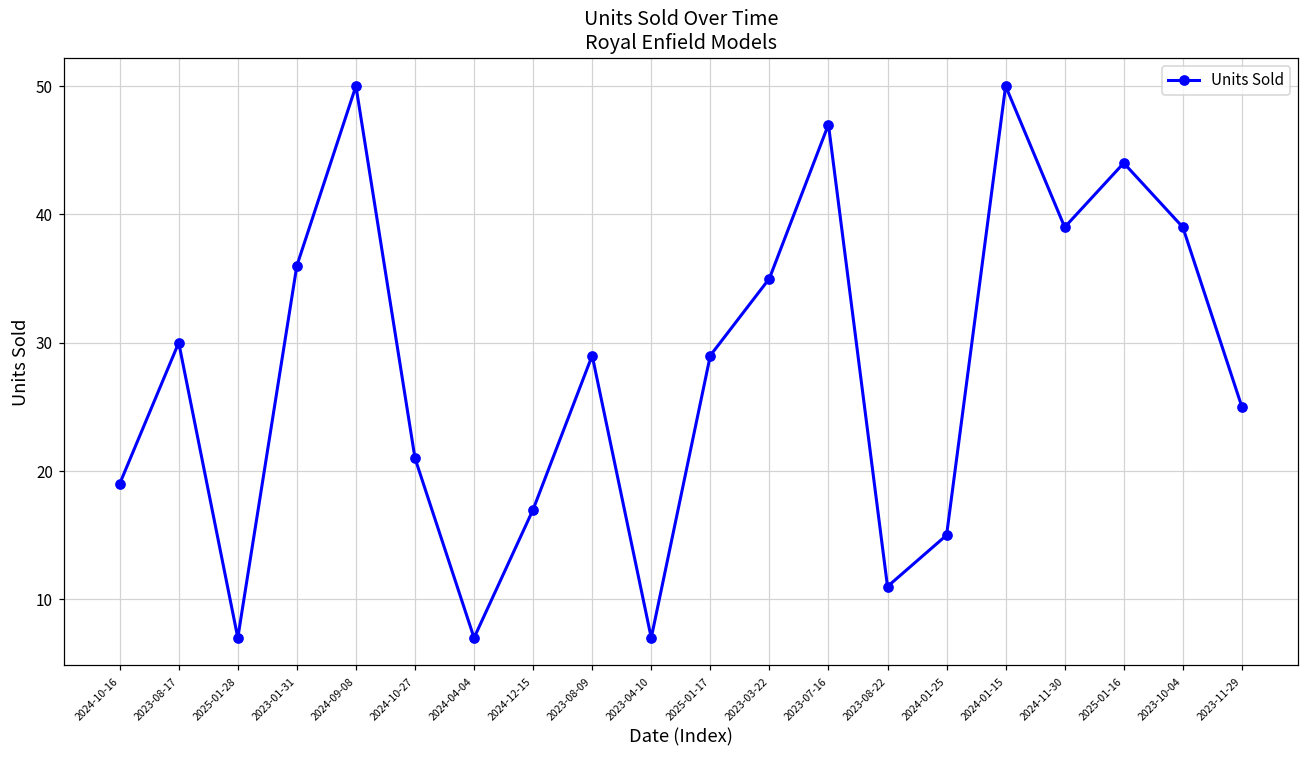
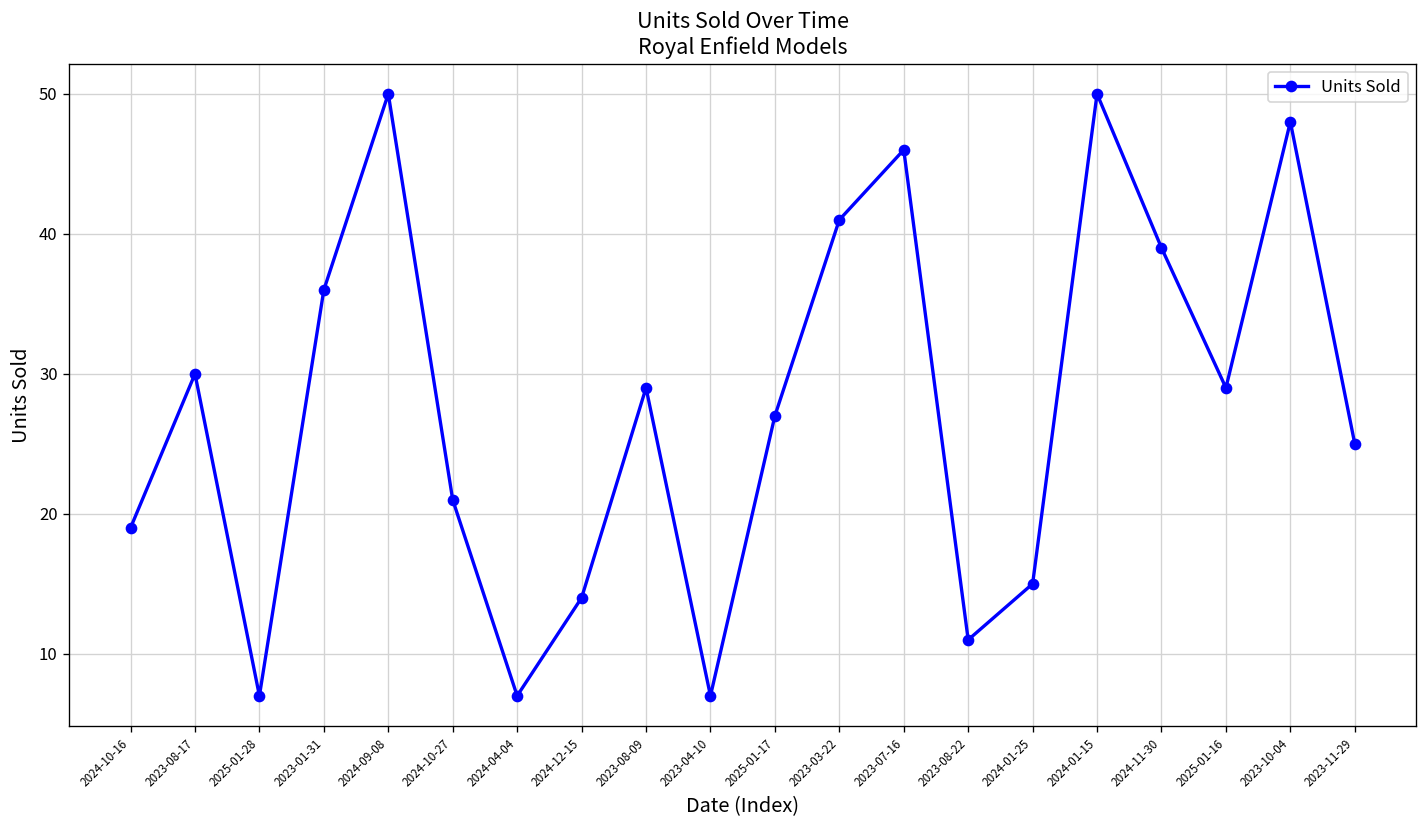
2024-12-15: 17 -> 14
2025-01-17: 29 -> 27
2023-03-22: 35 -> 41
2023-07-16: 47 -> 46
2025-01-16: 44 -> 29
2023-10-04: 39 -> 48
